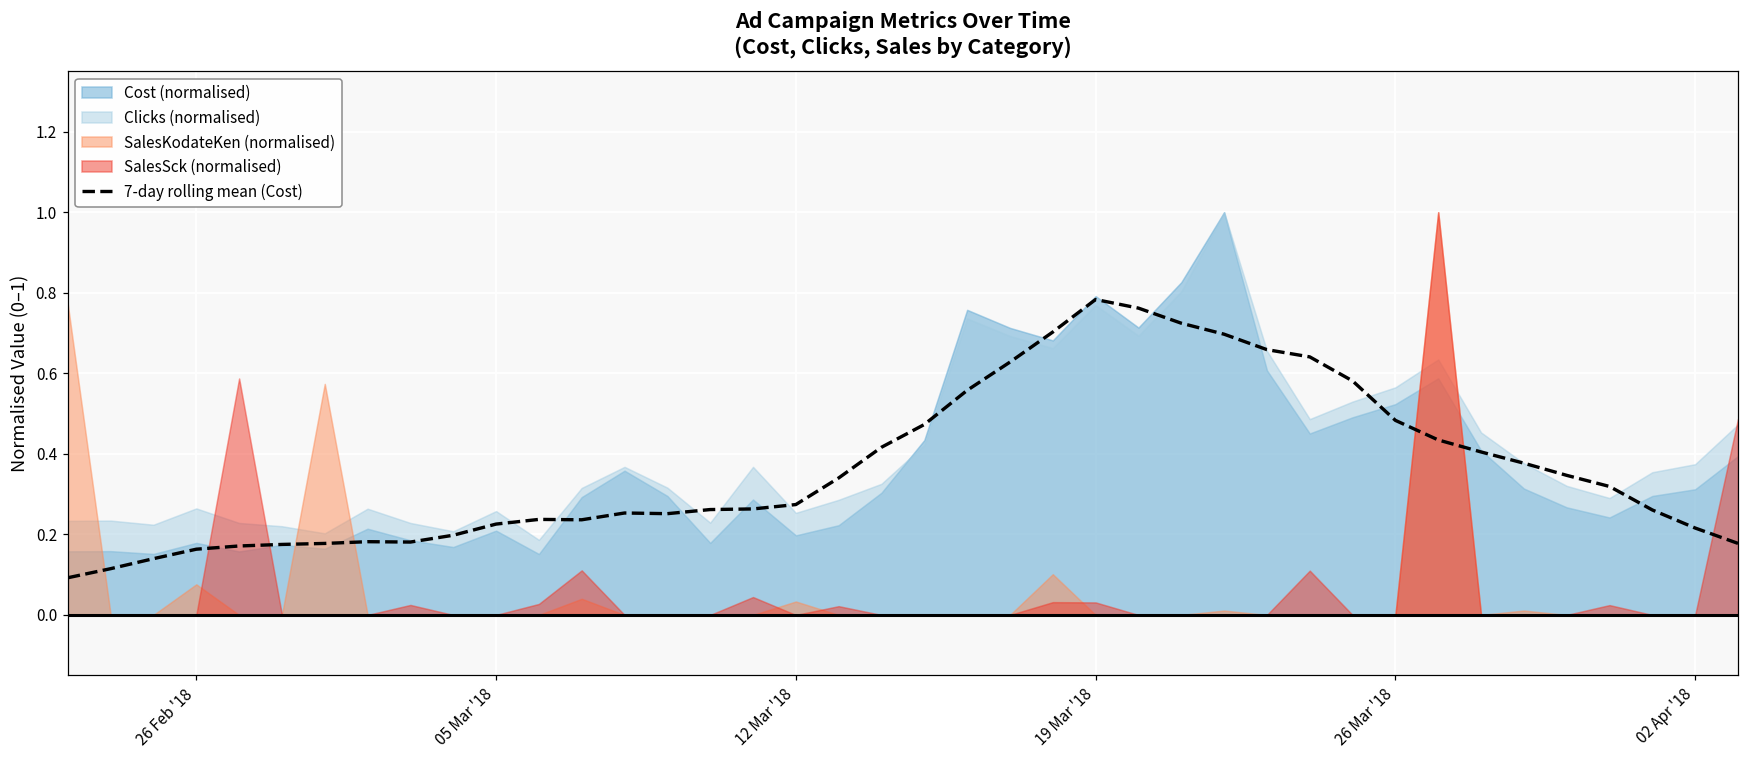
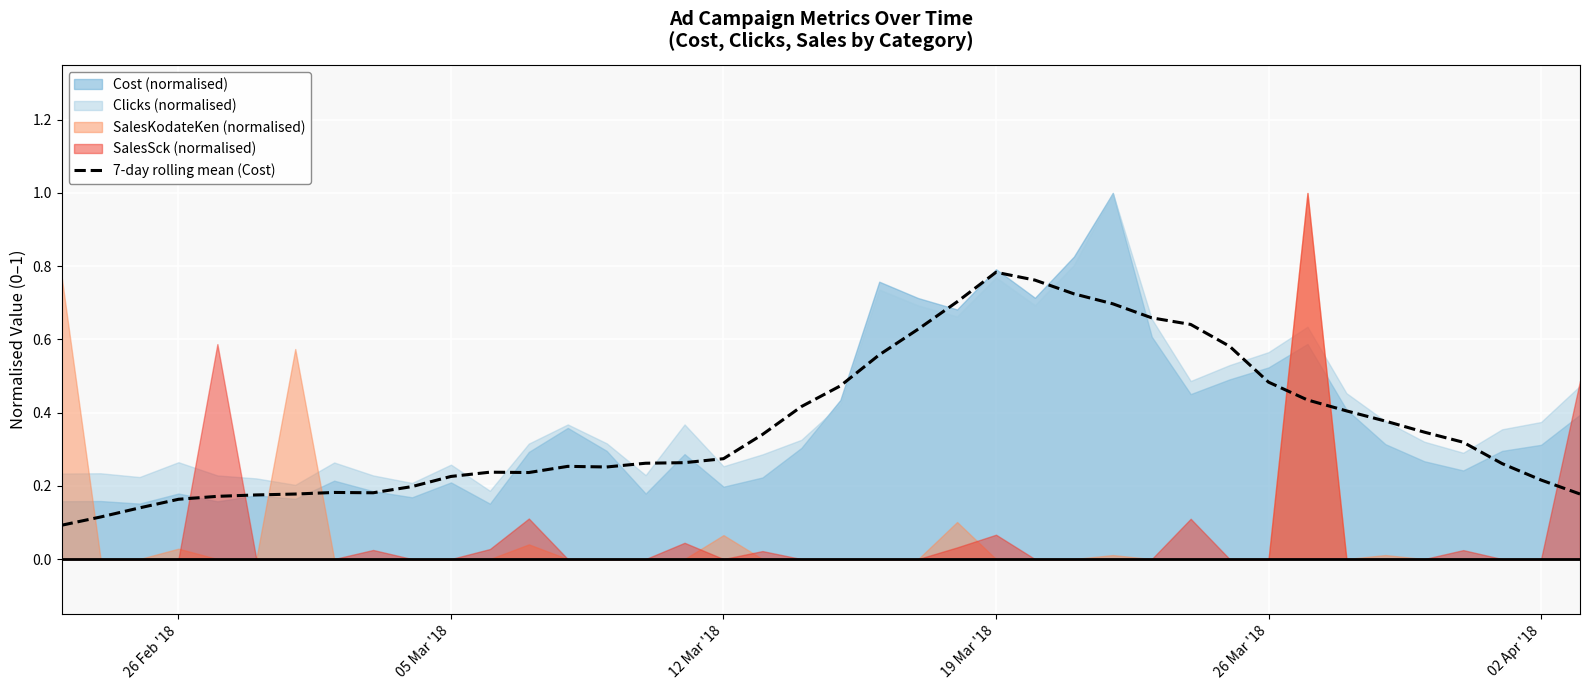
SalesKodateKen (normalised), 26 Feb '18: 0.08 -> 0.03
SalesKodateKen (normalised), 12 Mar '18: 0.03 -> 0.07
SalesSck (normalised), 19 Mar '18: 0.03 -> 0.07
